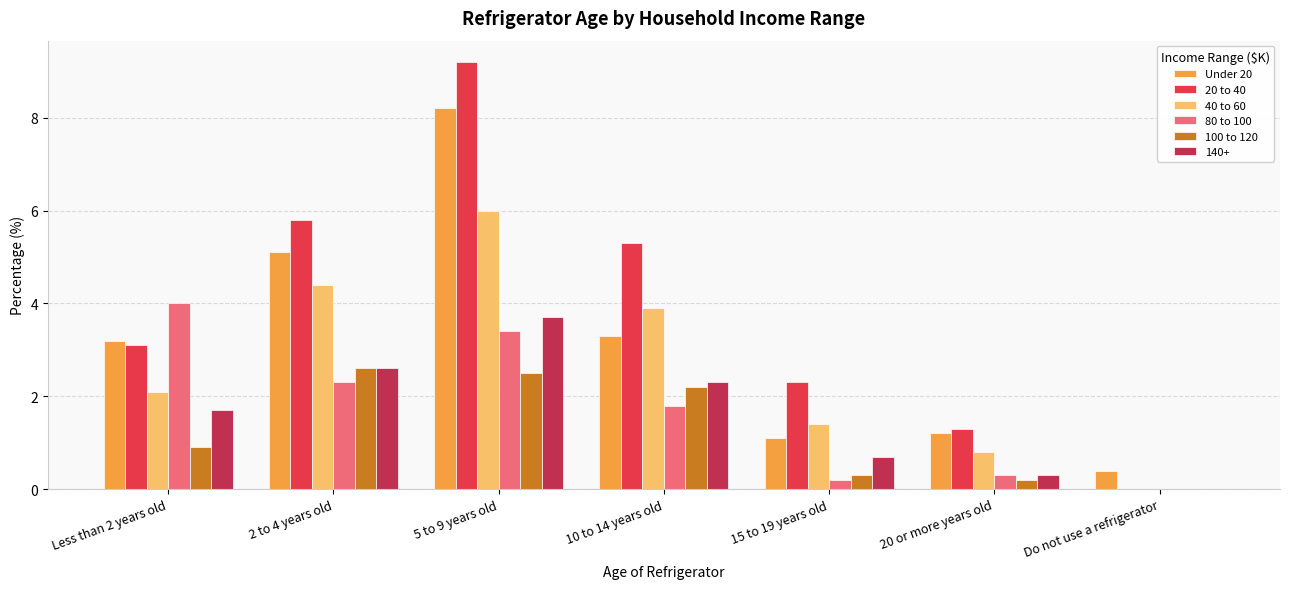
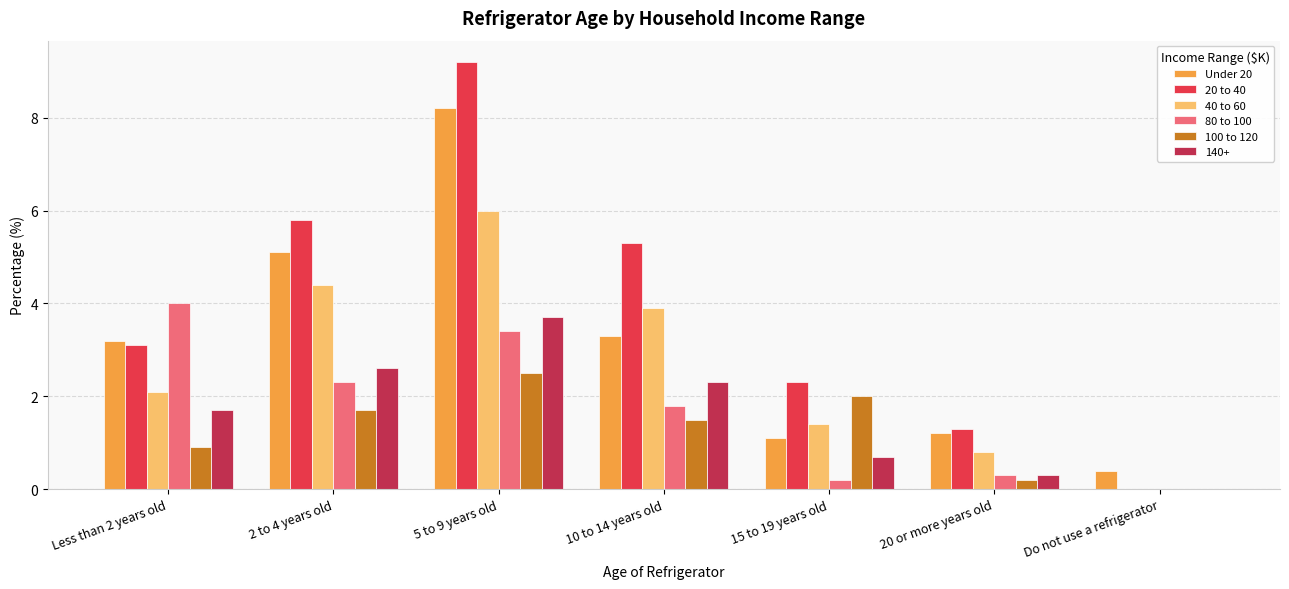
100 to 120, 2 to 4 years old: 2.6 -> 1.7
100 to 120, 10 to 14 years old: 2.2 -> 1.5
100 to 120, 15 to 19 years old: 0.3 -> 2.0
